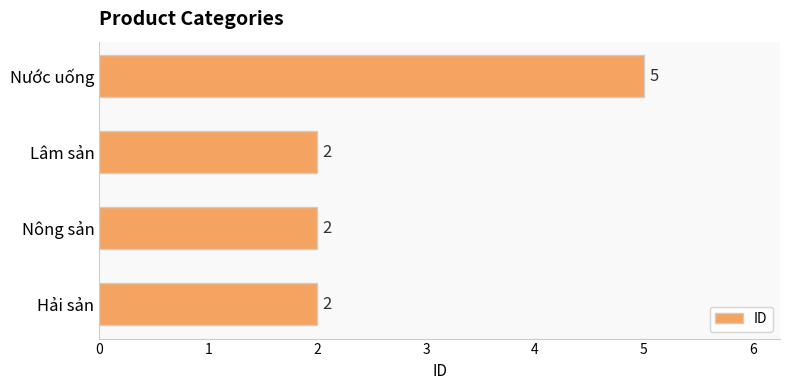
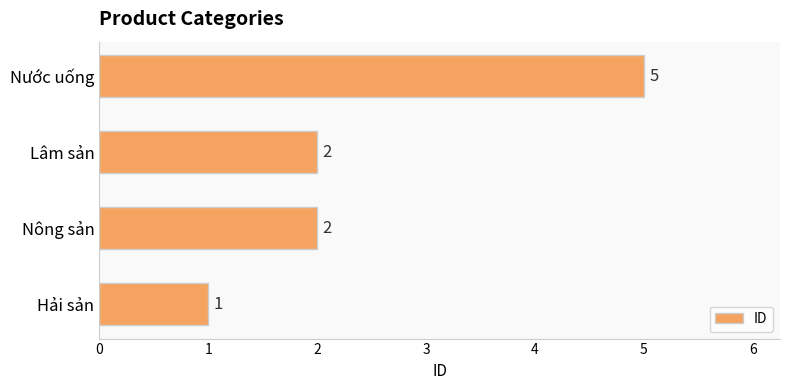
Hải sản: 2 -> 1
